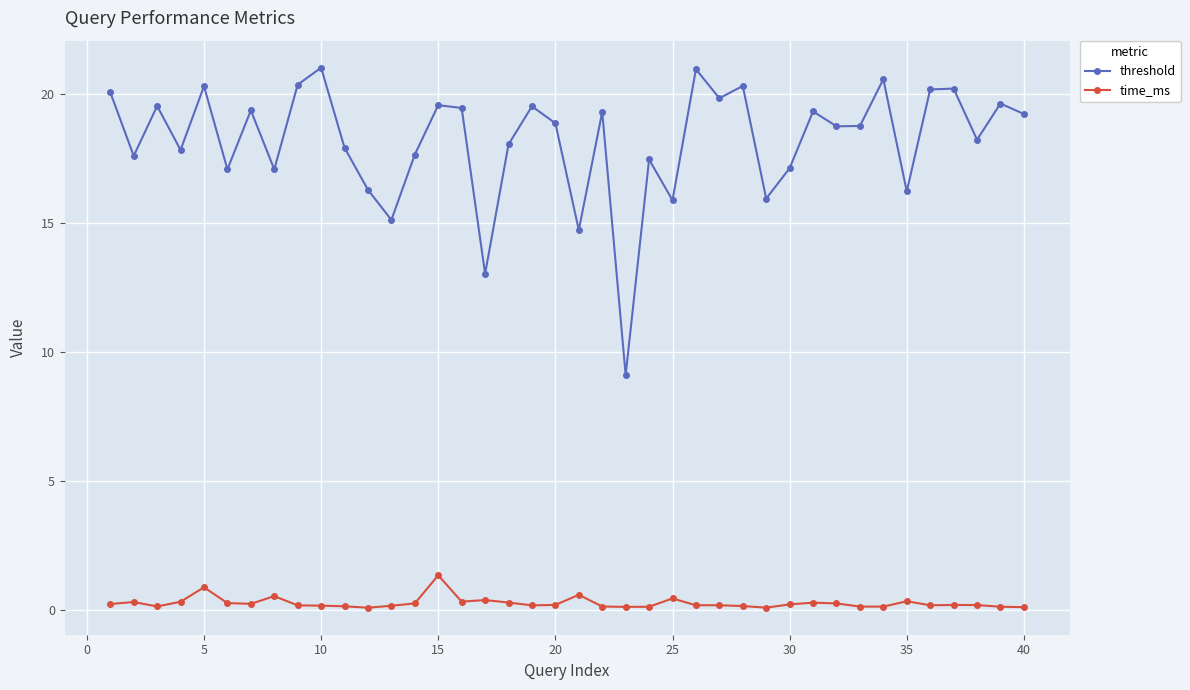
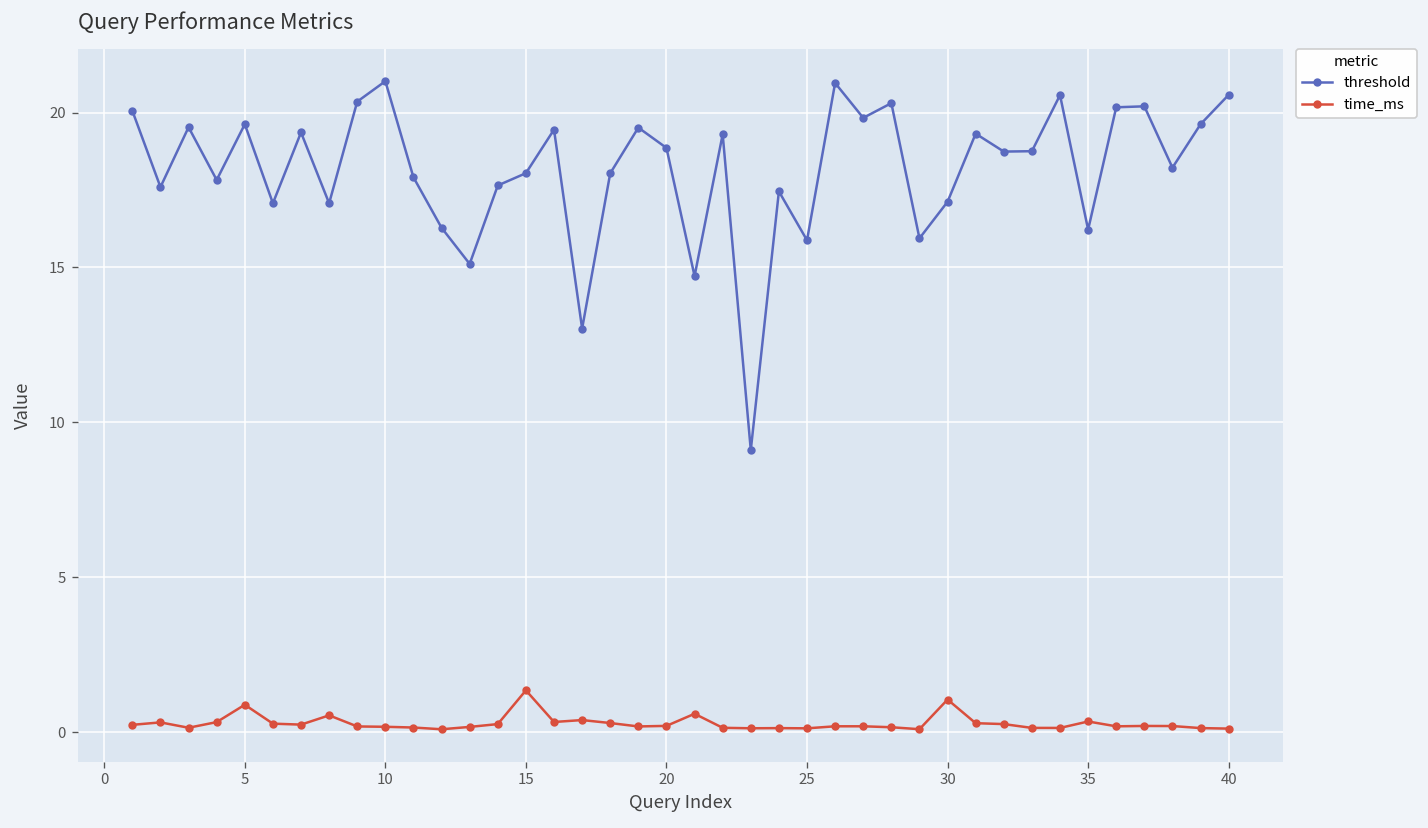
threshold, 5: 20.3 -> 19.6
threshold, 15: 19.6 -> 18.0
time_ms, 25: 0.5 -> 0.1
time_ms, 30: 0.2 -> 1.1
threshold, 40: 19.2 -> 20.6
